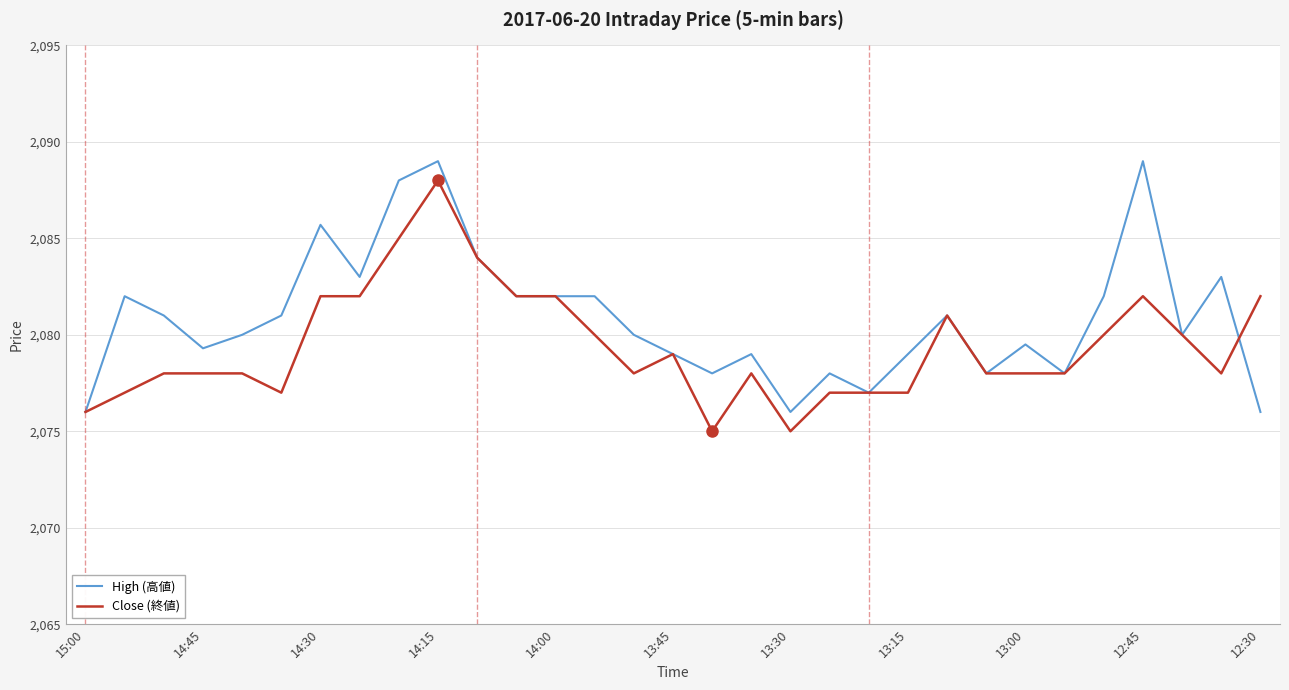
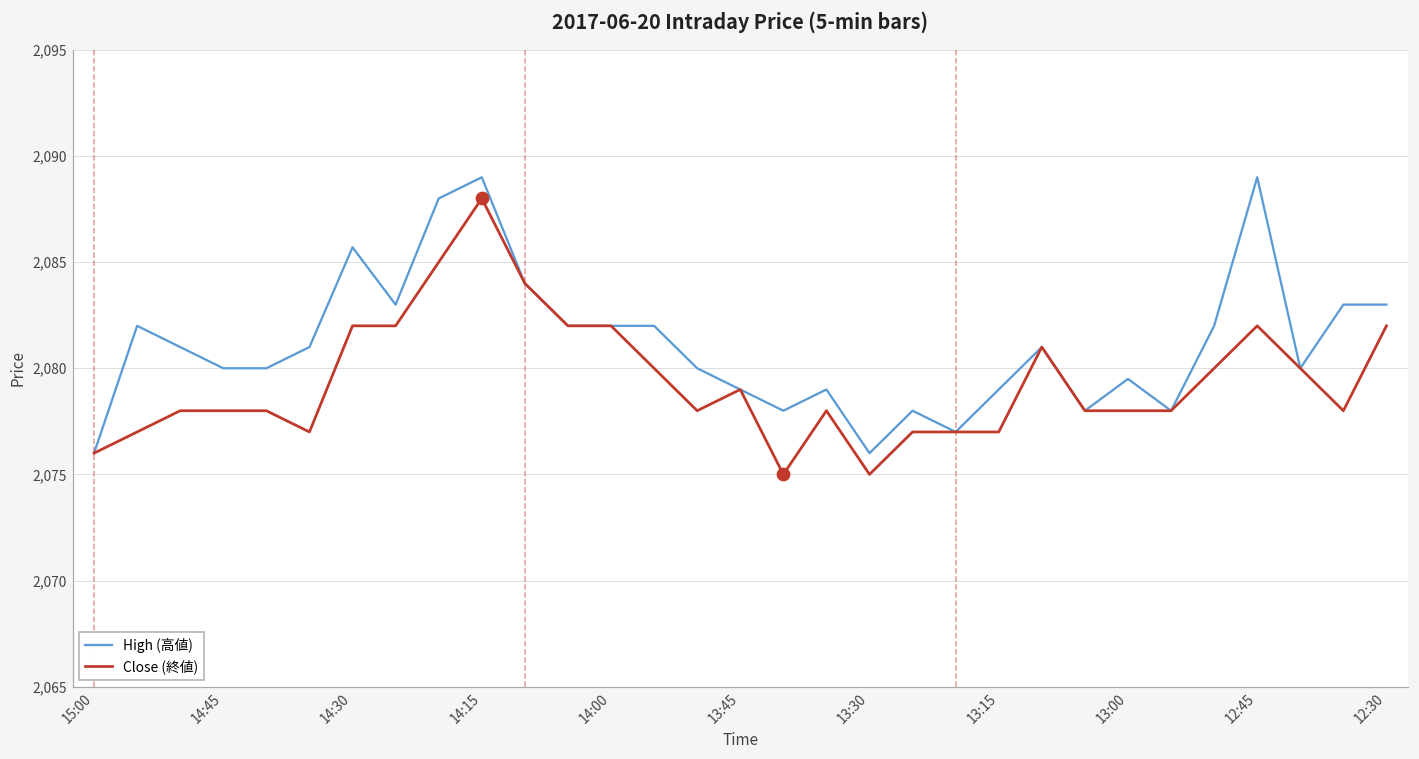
High (高値), 14:45: 2,079.3 -> 2,080.0
High (高値), 12:30: 2,076 -> 2,083
